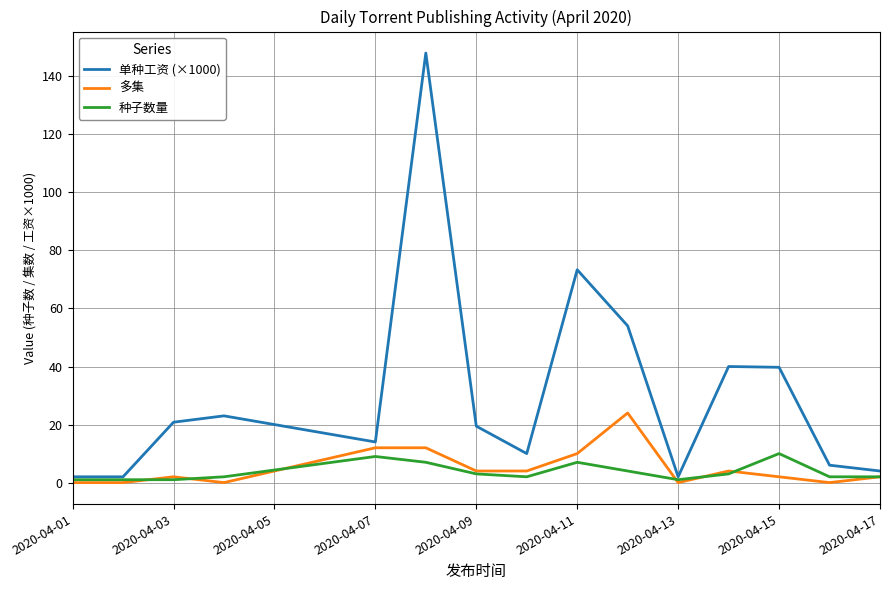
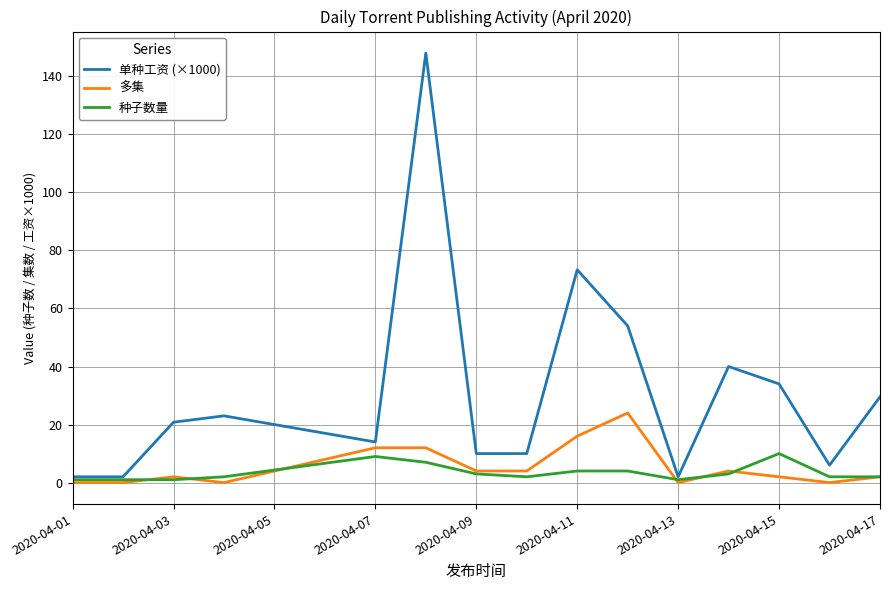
单种工资 (×1000), 2020-04-09: 19 -> 10
多集, 2020-04-11: 10 -> 16
种子数量, 2020-04-11: 7 -> 4
单种工资 (×1000), 2020-04-15: 40 -> 34
单种工资 (×1000), 2020-04-17: 4 -> 30
